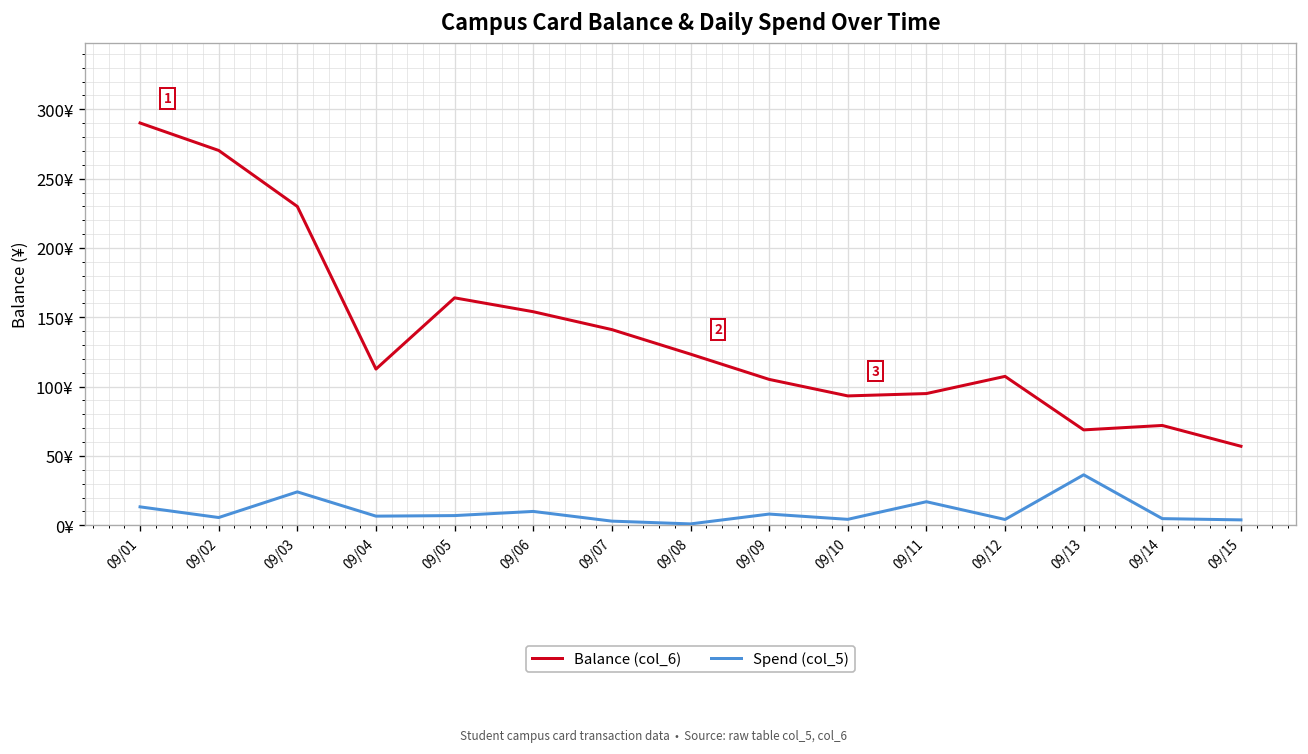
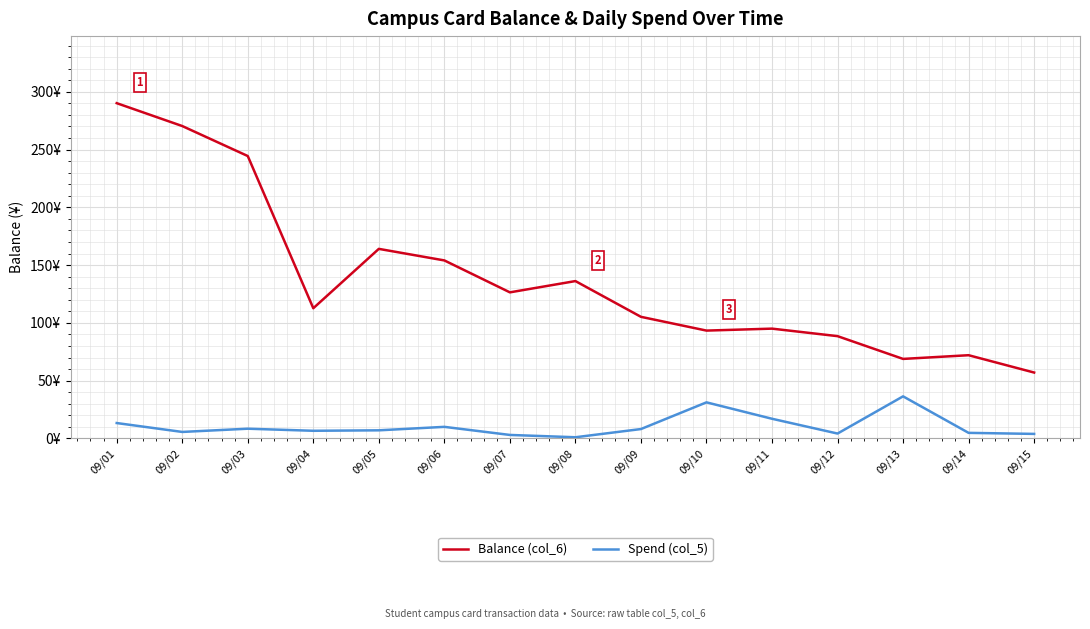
Balance (col_6), 09/03: 230¥ -> 244¥
Spend (col_5), 09/03: 24¥ -> 8¥
Balance (col_6), 09/07: 141¥ -> 126¥
Balance (col_6), 09/08: 123¥ -> 136¥
Spend (col_5), 09/10: 4¥ -> 31¥
Balance (col_6), 09/12: 107¥ -> 89¥
